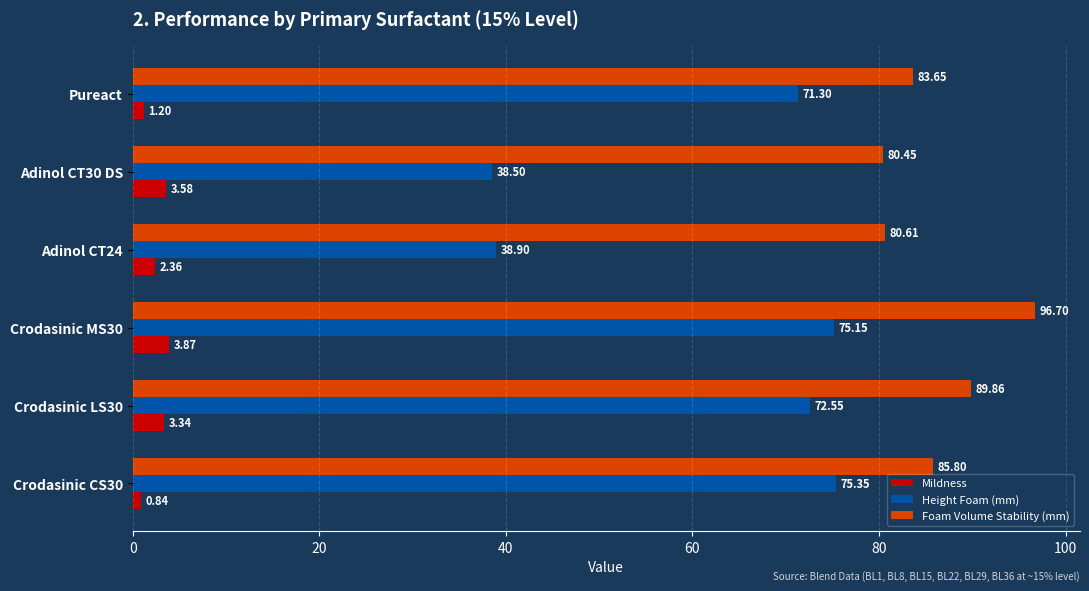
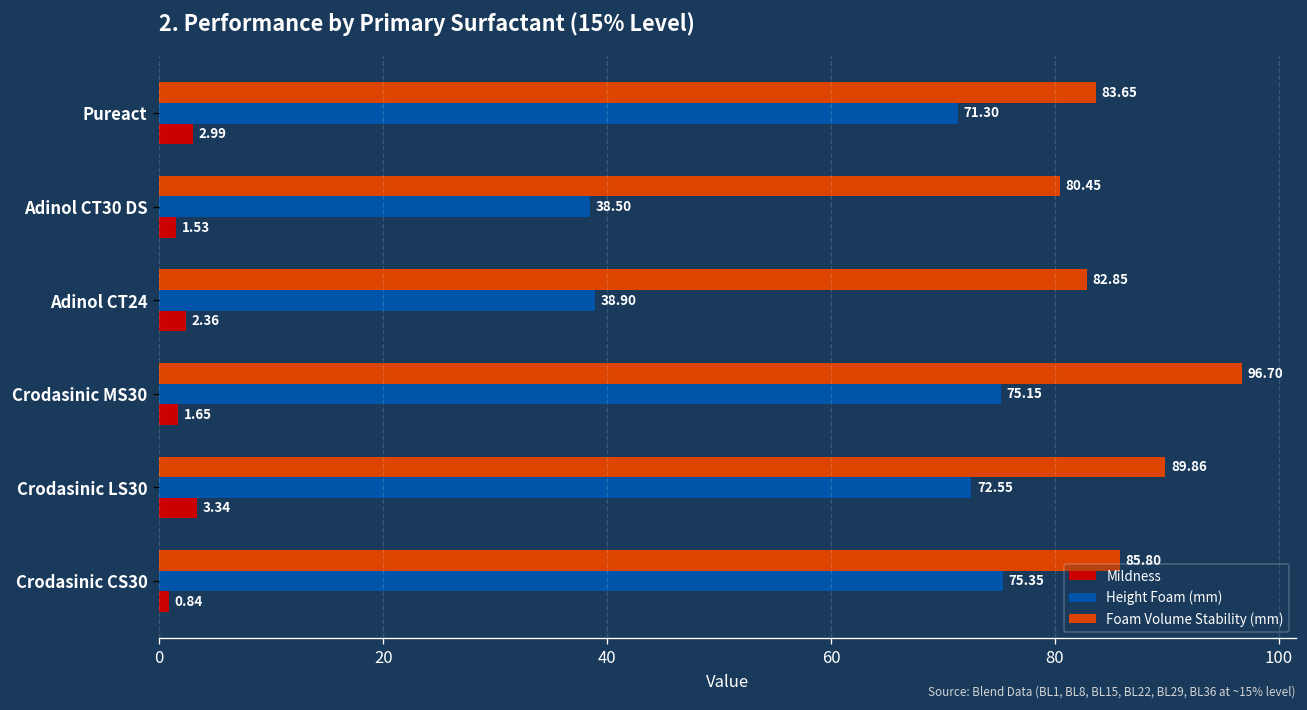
Mildness, Pureact: 1.20 -> 2.99
Mildness, Adinol CT30 DS: 3.58 -> 1.53
Foam Volume Stability (mm), Adinol CT24: 80.61 -> 82.85
Mildness, Crodasinic MS30: 3.87 -> 1.65
